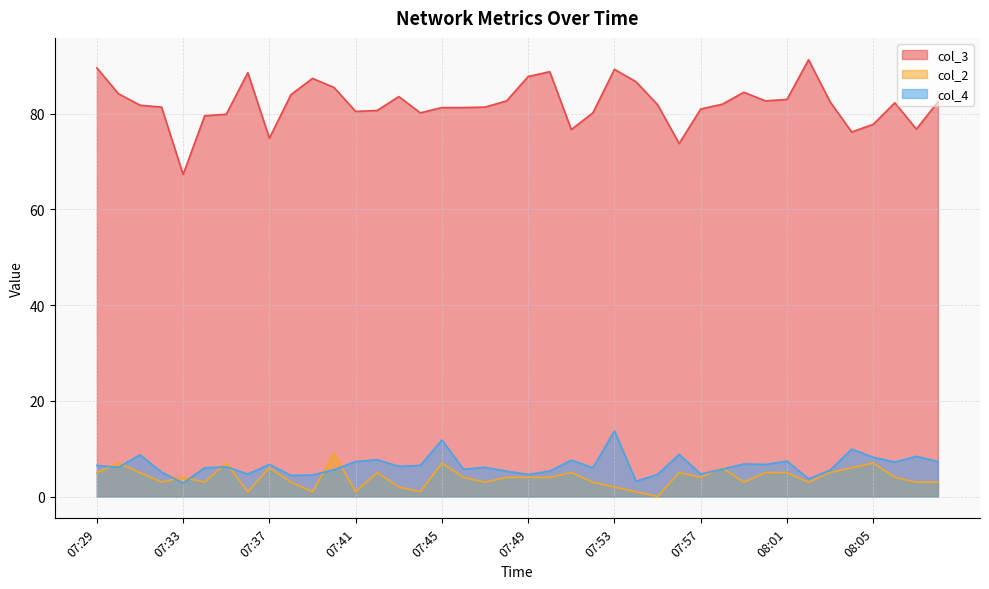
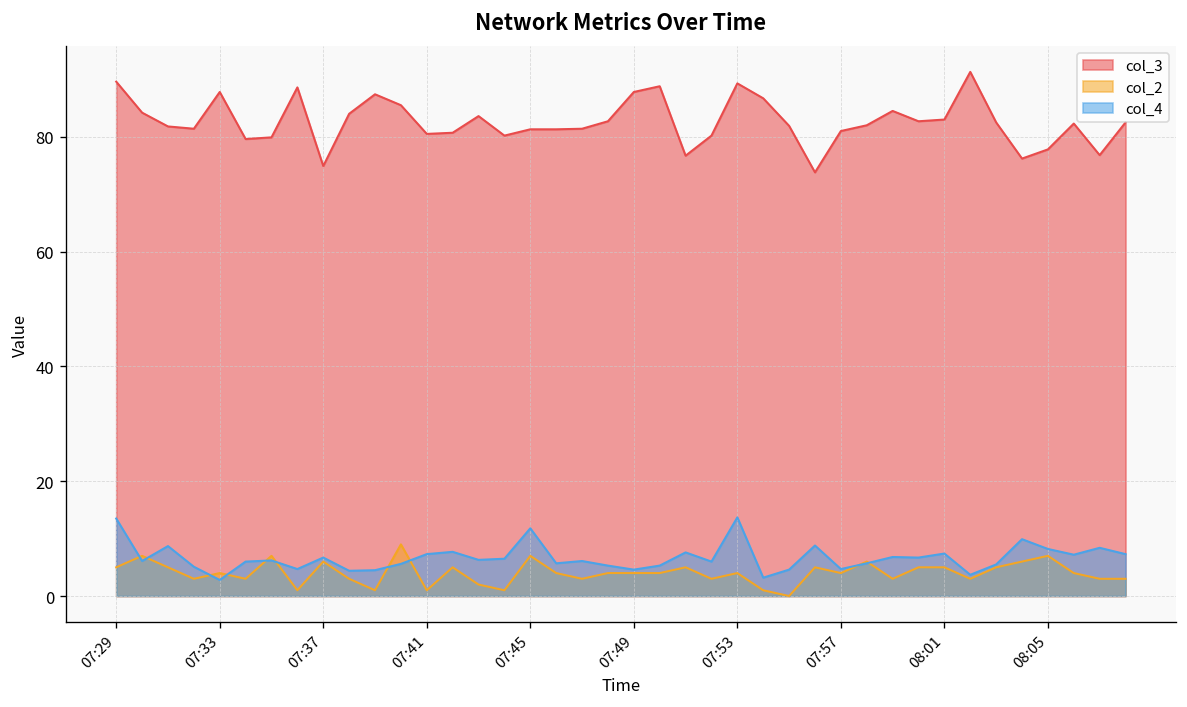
col_4, 07:29: 7 -> 14
col_3, 07:33: 67 -> 88
col_2, 07:53: 2 -> 4
